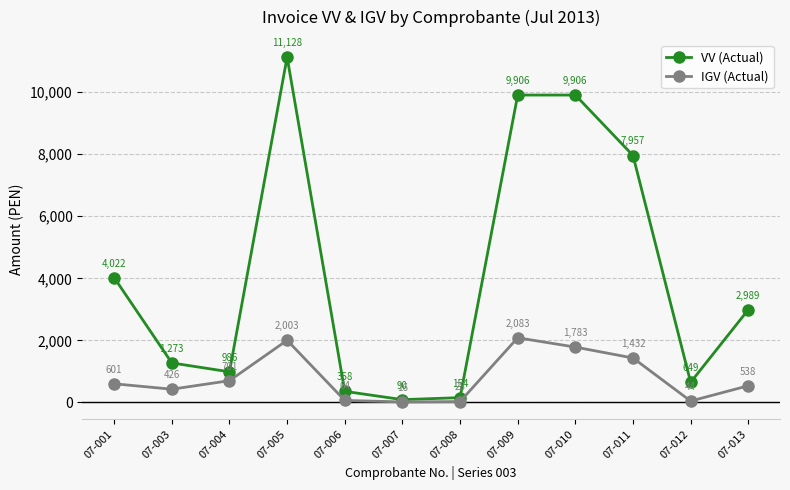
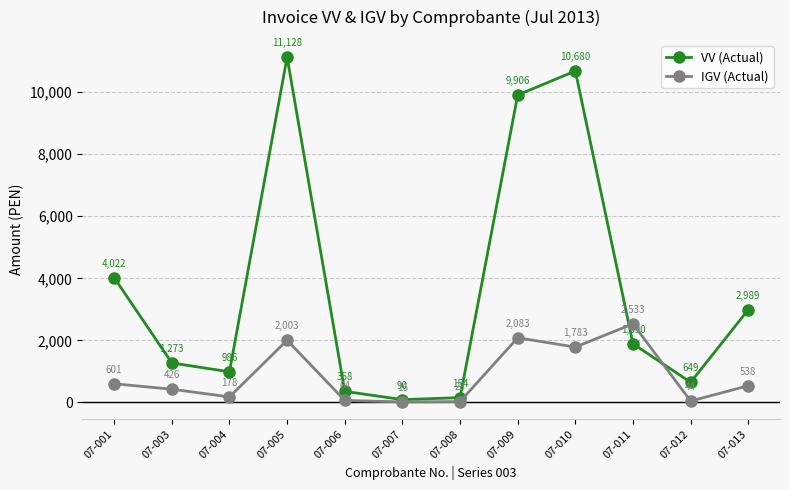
IGV (Actual), 07-004: 701 -> 178
VV (Actual), 07-010: 9,906 -> 10,680
VV (Actual), 07-011: 7,957 -> 1,890
IGV (Actual), 07-011: 1,432 -> 2,533
